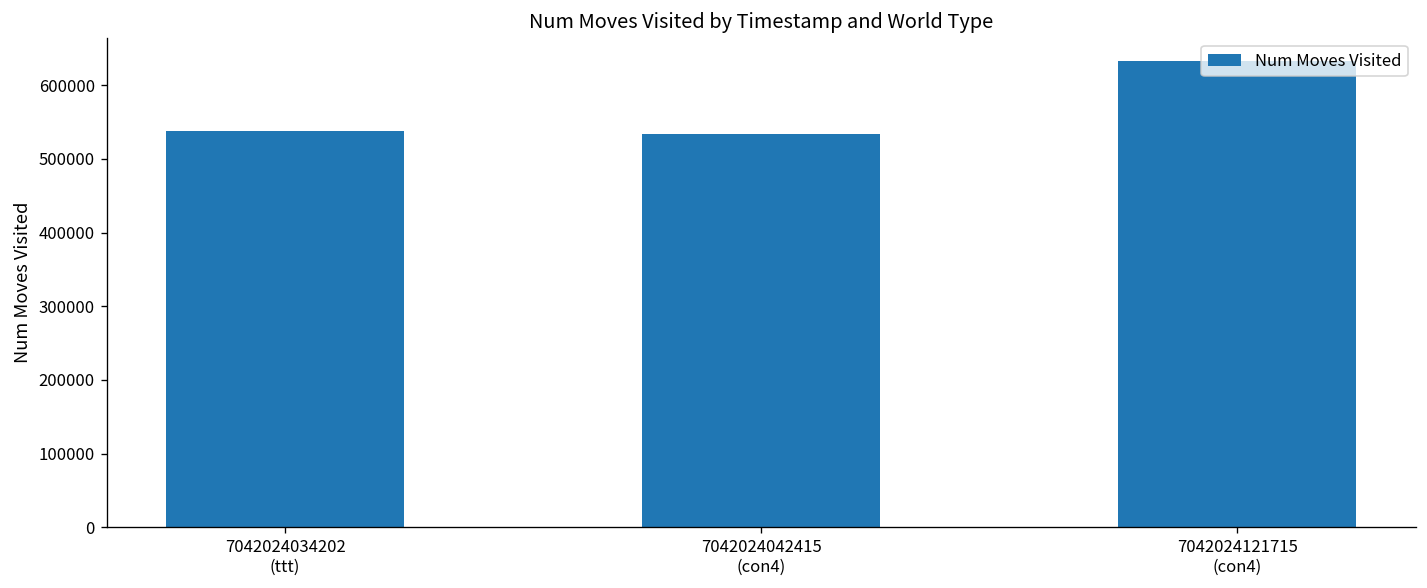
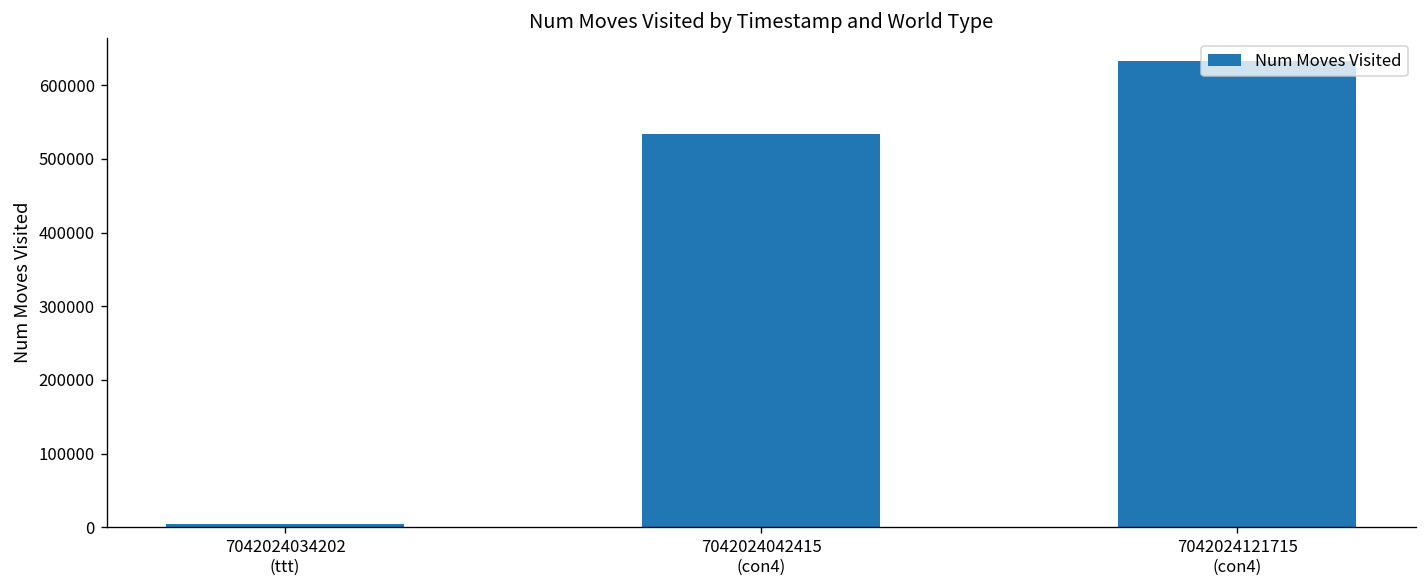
7042024034202 (ttt): 540000 -> 0
